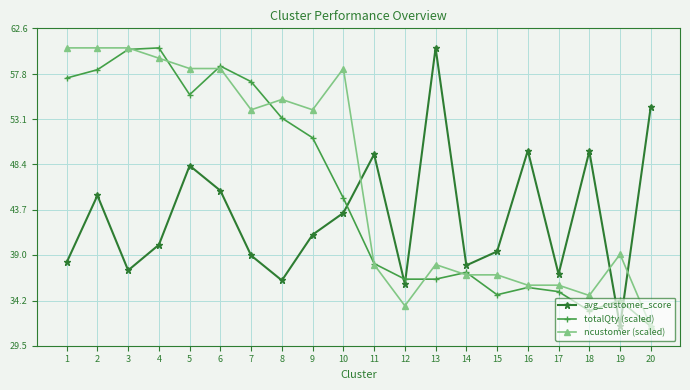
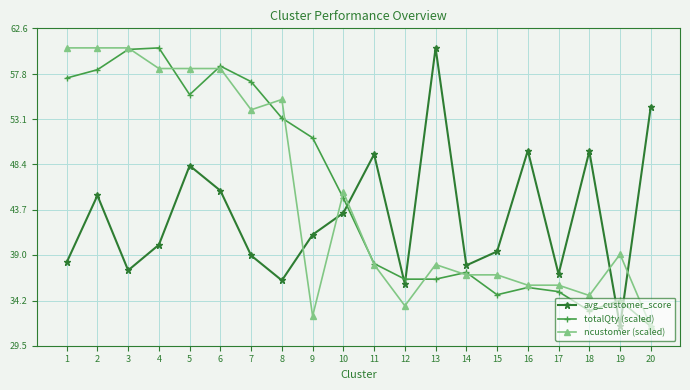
ncustomer (scaled), 4: 59 -> 58
ncustomer (scaled), 9: 54 -> 33
ncustomer (scaled), 10: 58 -> 45
